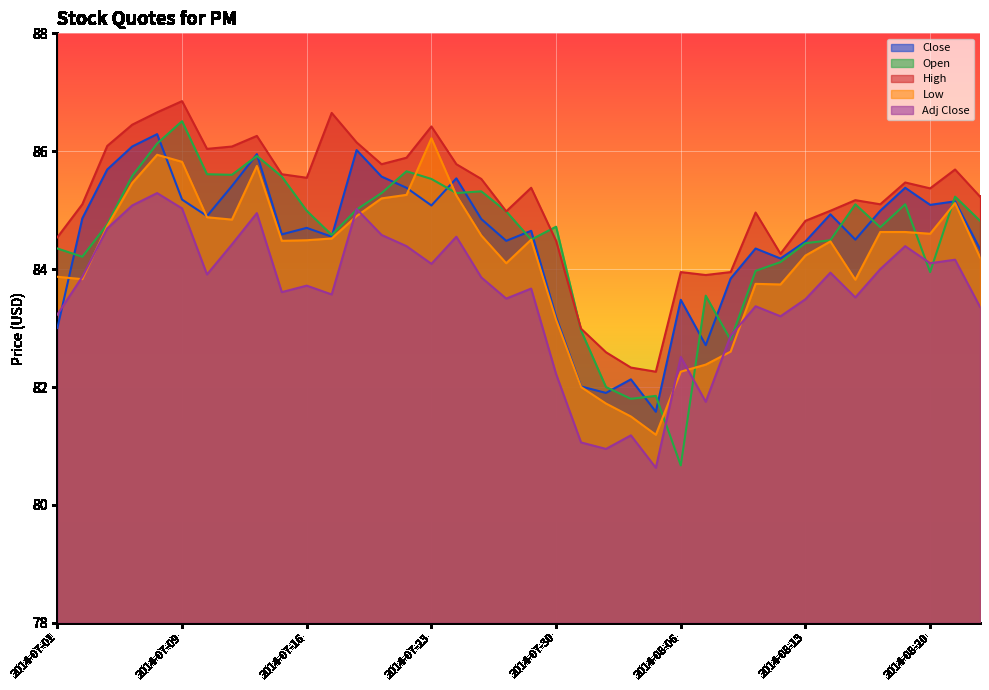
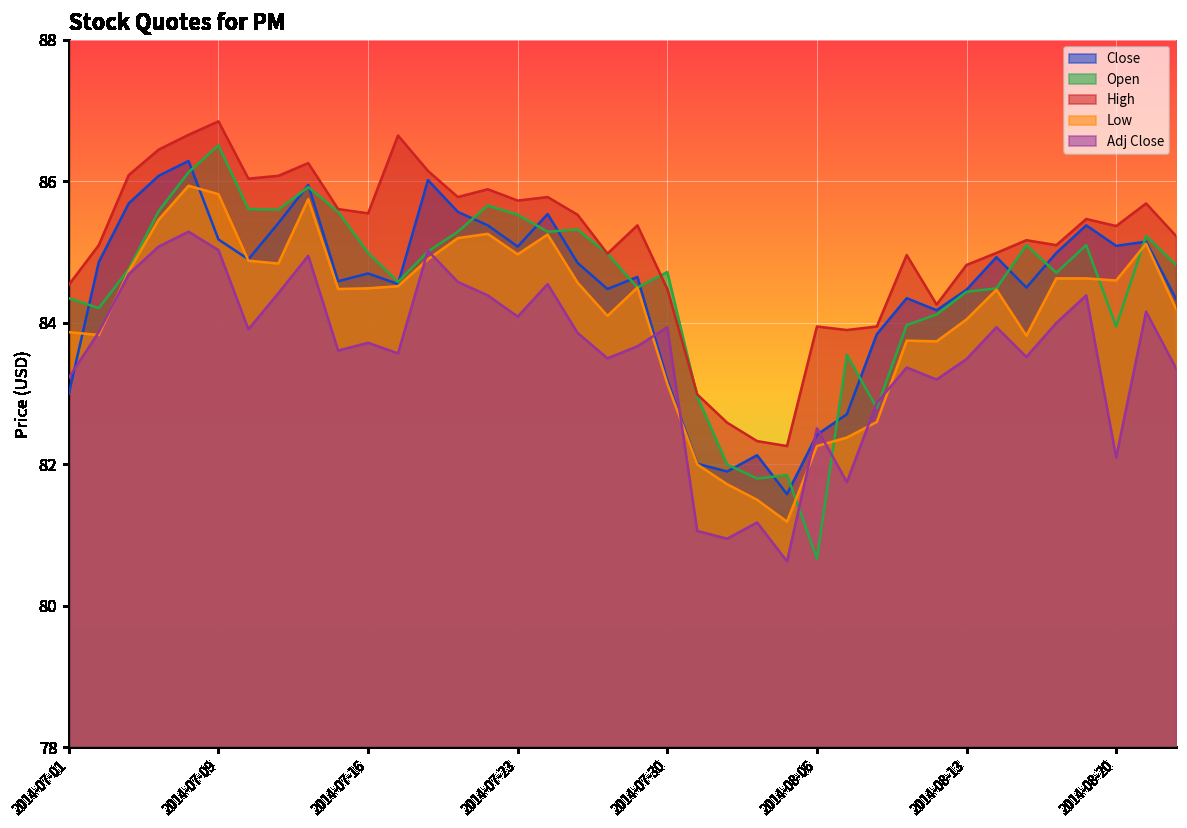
High, 2014-07-23: 86.4 -> 85.7
Low, 2014-07-23: 86.2 -> 85.0
Adj Close, 2014-07-30: 82.2 -> 83.9
Close, 2014-08-06: 83.5 -> 82.4
Low, 2014-08-13: 84.2 -> 84.1
Adj Close, 2014-08-20: 84.1 -> 82.1
